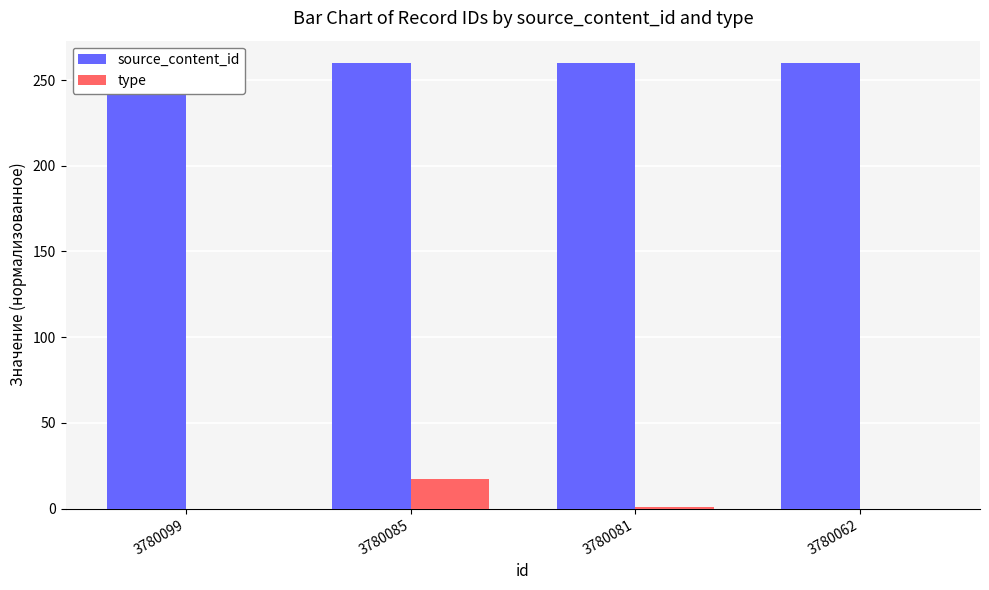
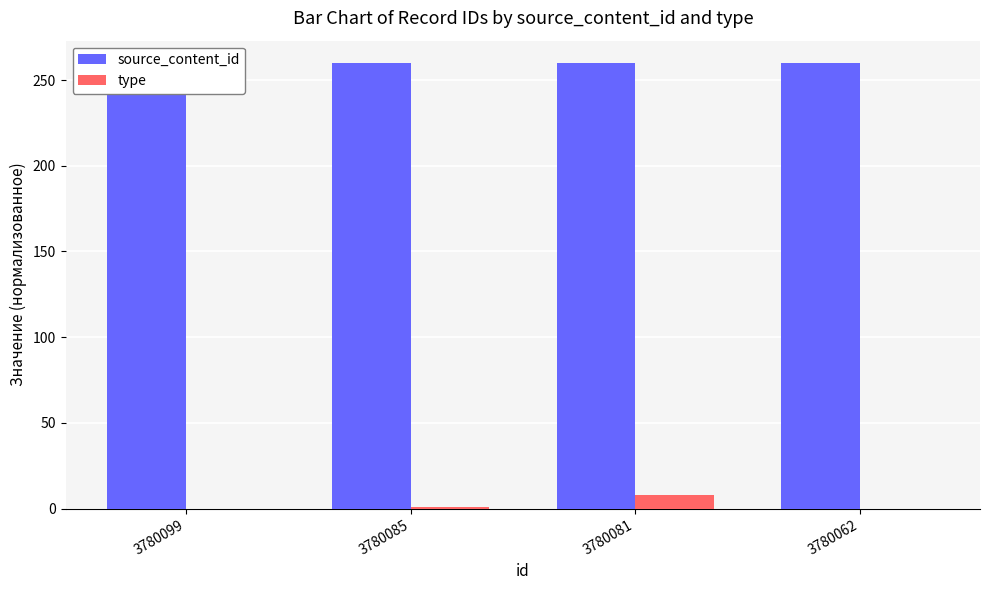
type, 3780085: 17 -> 1
type, 3780081: 1 -> 8
